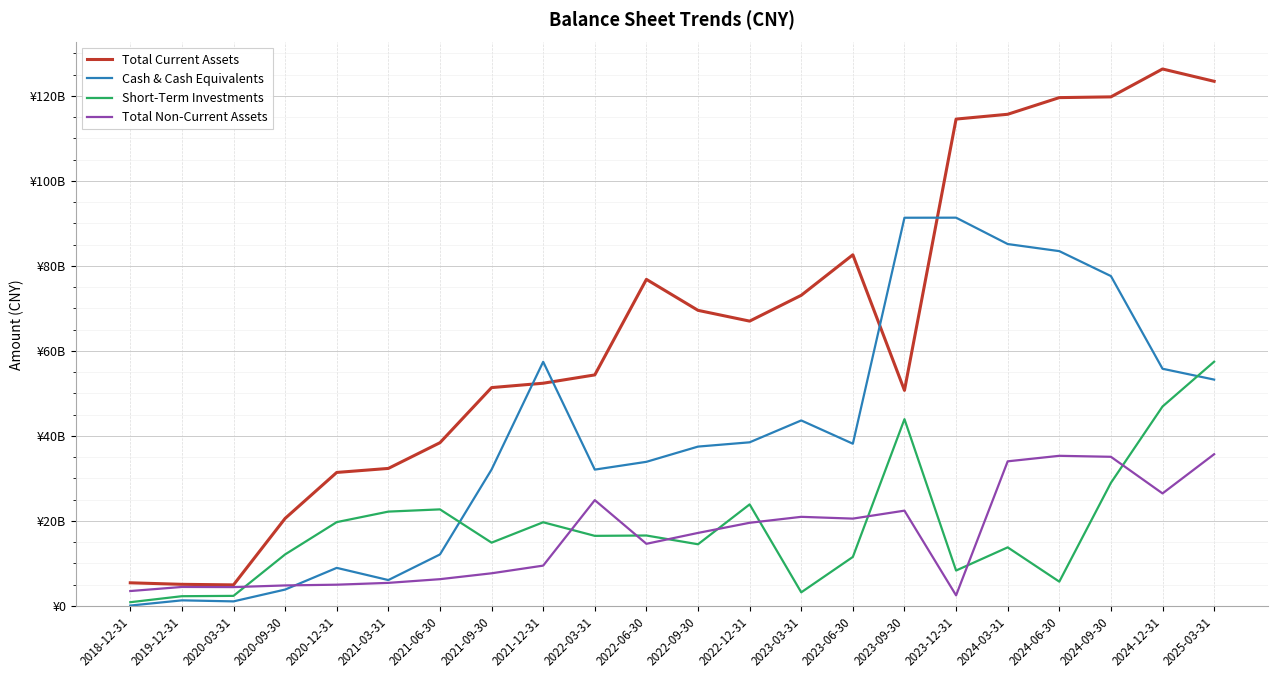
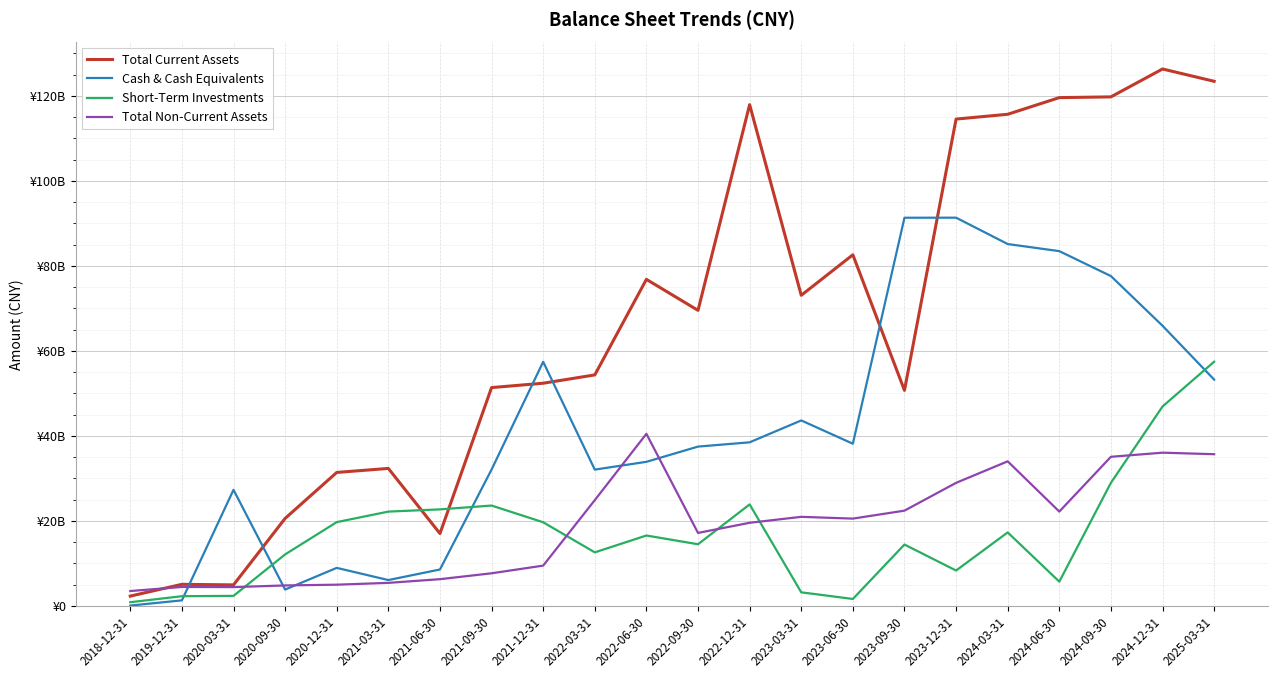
Total Current Assets, 2018-12-31: ¥5000000000 -> ¥2000000000
Cash & Cash Equivalents, 2020-03-31: ¥1000000000 -> ¥27000000000
Total Current Assets, 2021-06-30: ¥38000000000 -> ¥17000000000
Cash & Cash Equivalents, 2021-06-30: ¥12000000000 -> ¥9000000000
Short-Term Investments, 2021-09-30: ¥15000000000 -> ¥24000000000
Short-Term Investments, 2022-03-31: ¥16000000000 -> ¥13000000000
Total Non-Current Assets, 2022-06-30: ¥15000000000 -> ¥40000000000
Total Current Assets, 2022-12-31: ¥67000000000 -> ¥118000000000
Short-Term Investments, 2023-06-30: ¥12000000000 -> ¥2000000000
Short-Term Investments, 2023-09-30: ¥44000000000 -> ¥14000000000
Total Non-Current Assets, 2023-12-31: ¥2000000000 -> ¥29000000000
Short-Term Investments, 2024-03-31: ¥14000000000 -> ¥17000000000
Total Non-Current Assets, 2024-06-30: ¥35000000000 -> ¥22000000000
Cash & Cash Equivalents, 2024-12-31: ¥56000000000 -> ¥66000000000
Total Non-Current Assets, 2024-12-31: ¥26000000000 -> ¥36000000000
